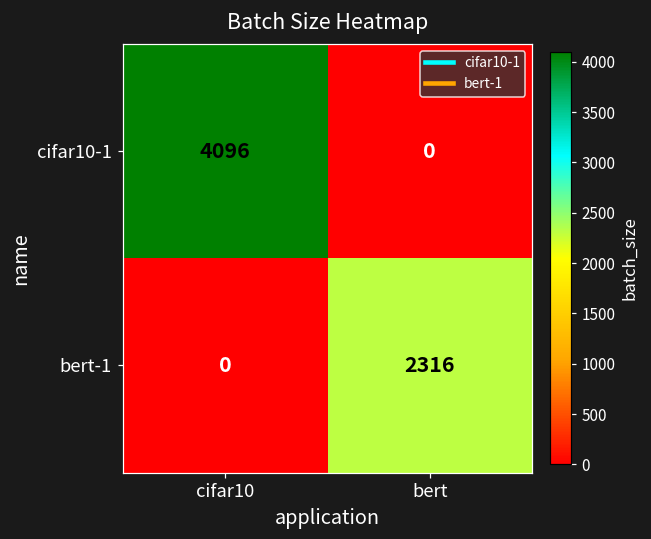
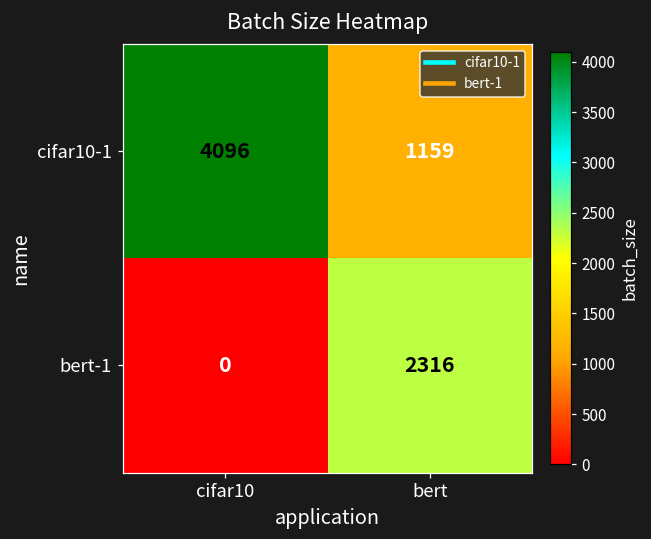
cifar10-1, bert: 0 -> 1159
